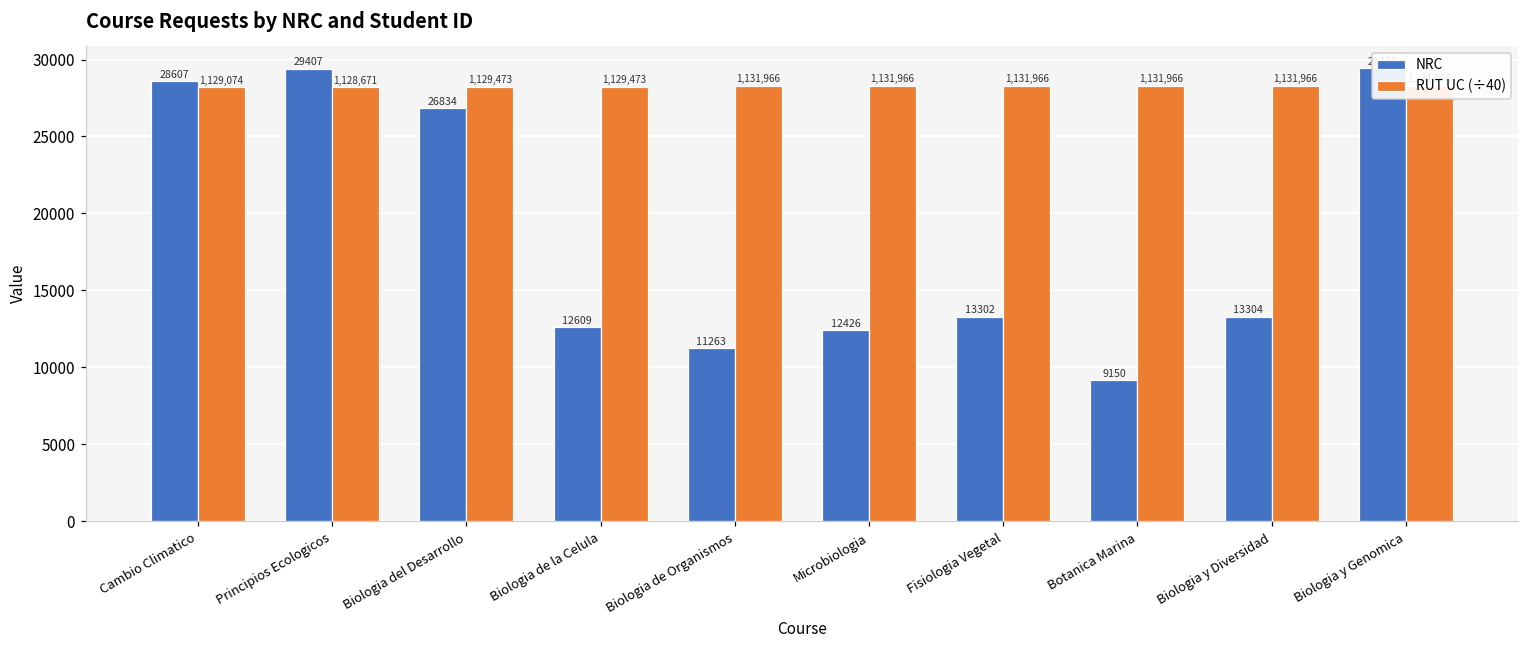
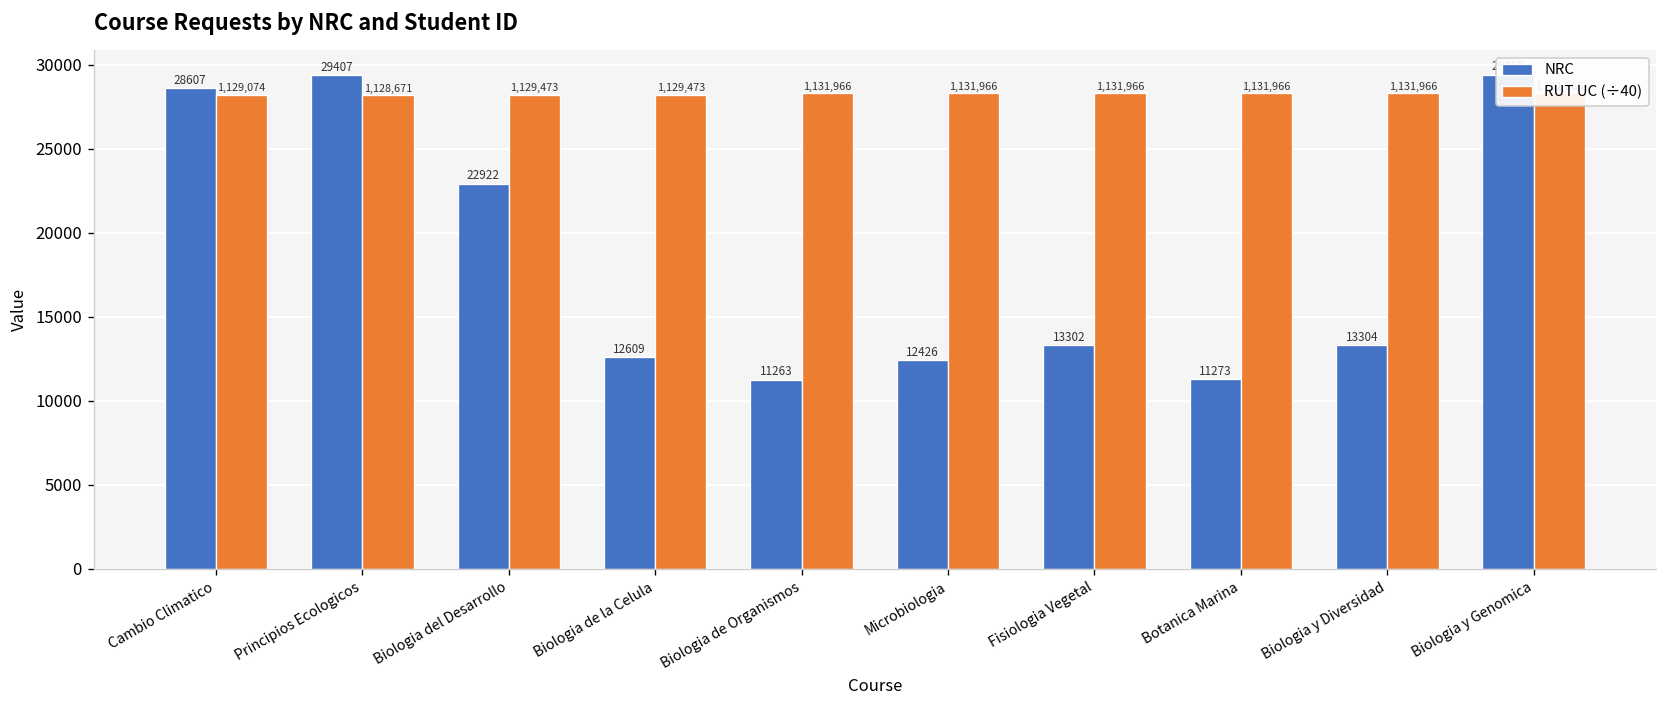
NRC, Biologia del Desarrollo: 26834 -> 22922
NRC, Botanica Marina: 9150 -> 11273
